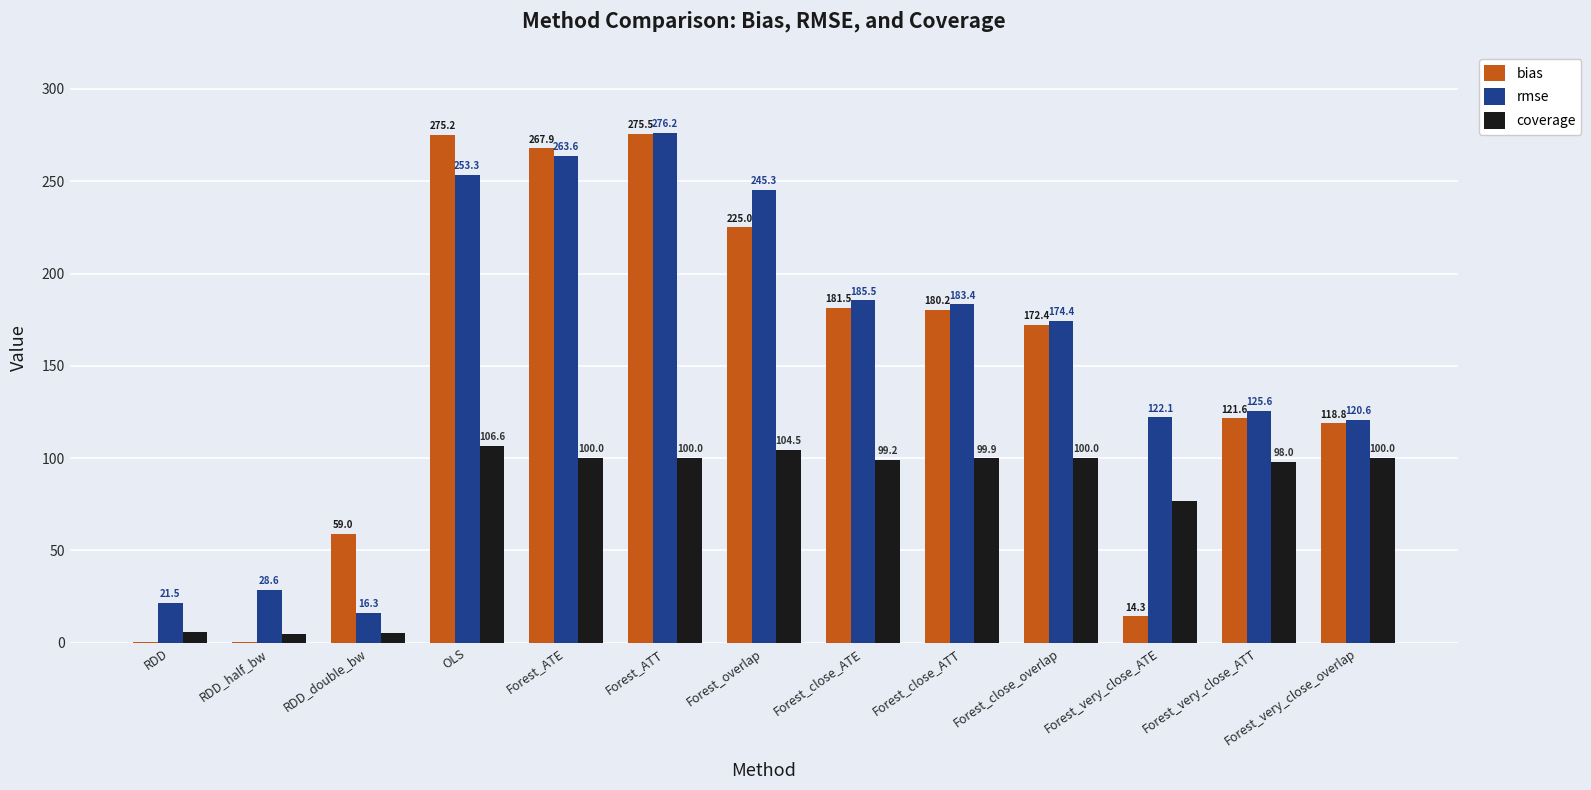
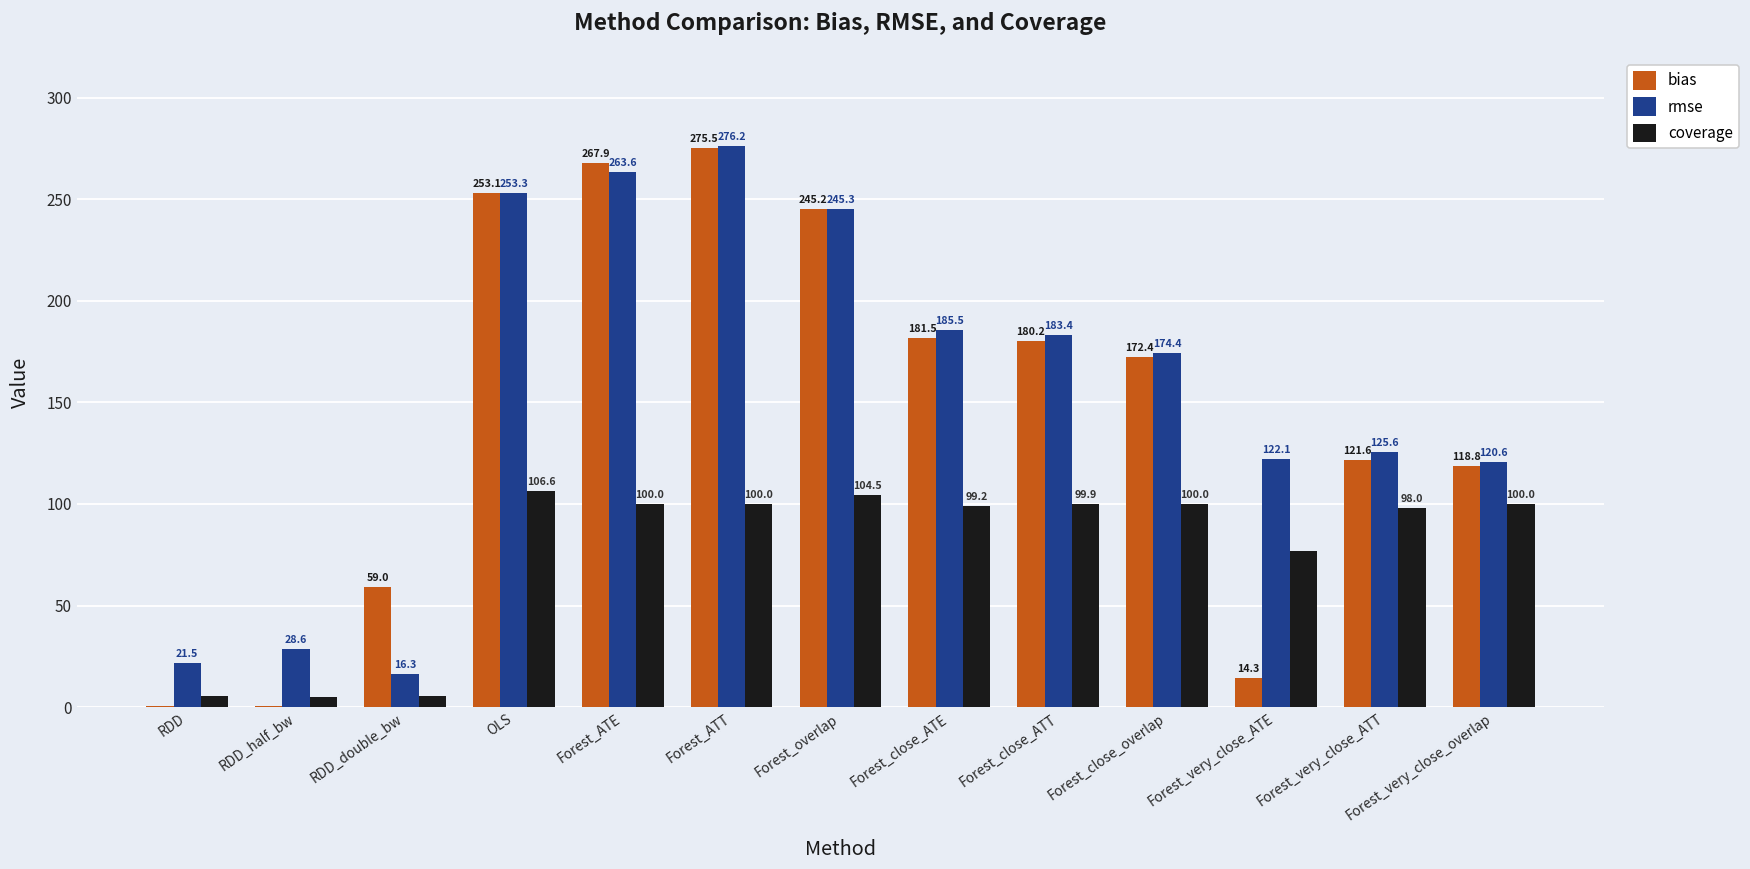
bias, OLS: 275.2 -> 253.1
bias, Forest_overlap: 225.0 -> 245.2
